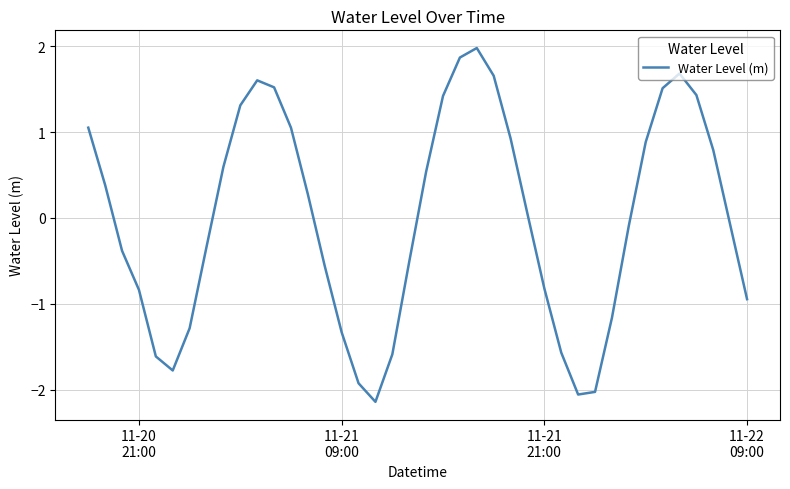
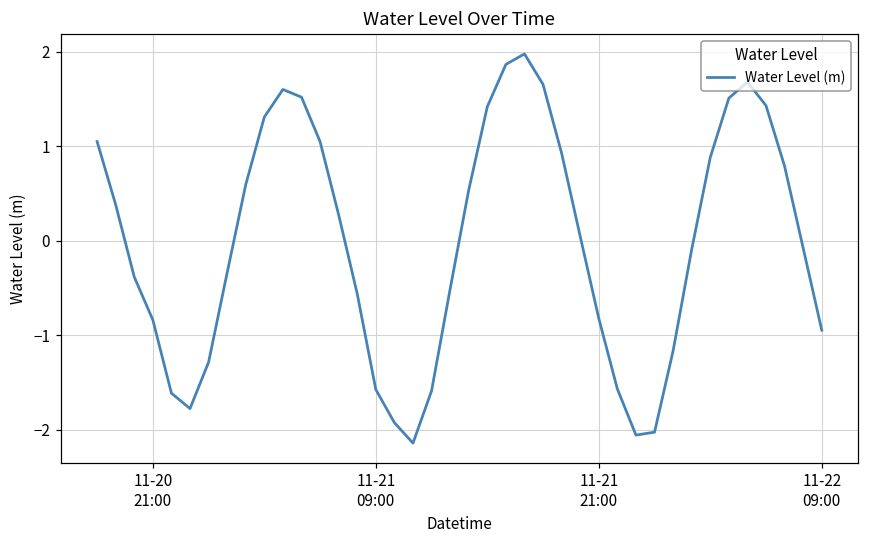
11-21 09:00: -1.3 -> -1.6
